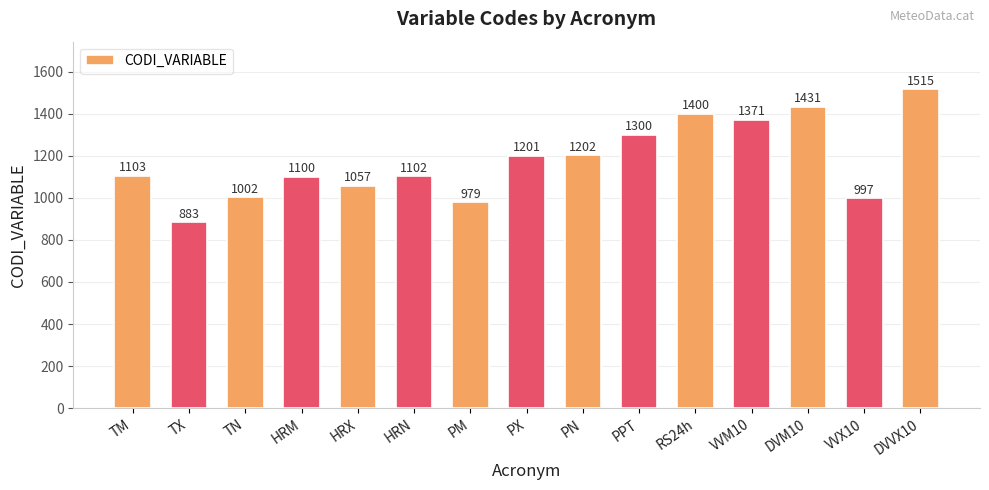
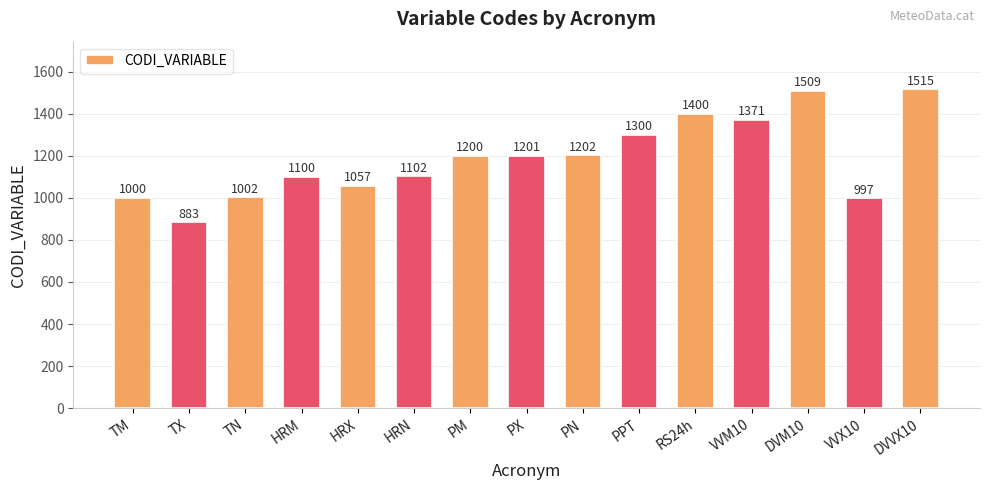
TM: 1103 -> 1000
PM: 979 -> 1200
DVM10: 1431 -> 1509
